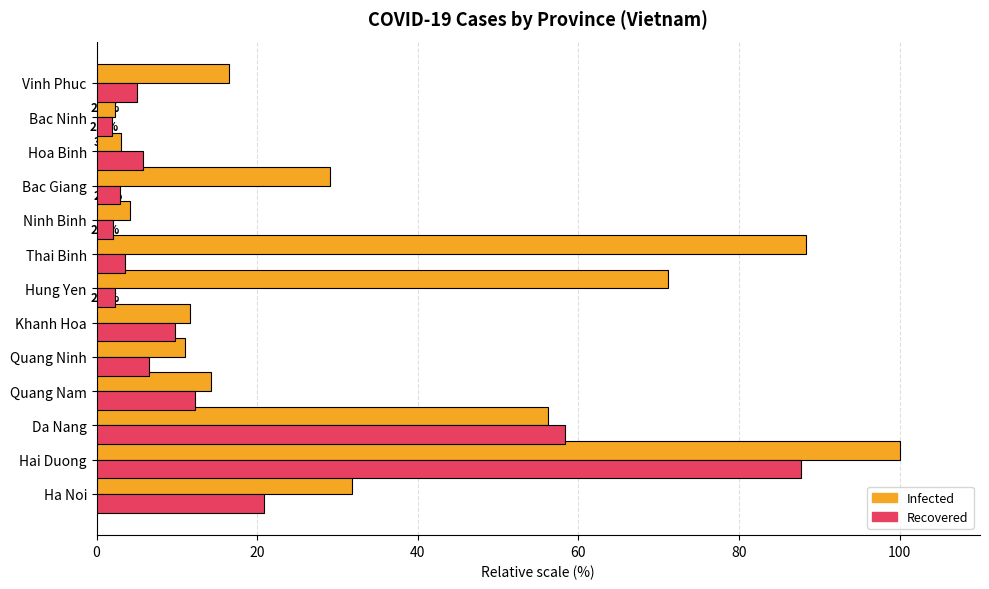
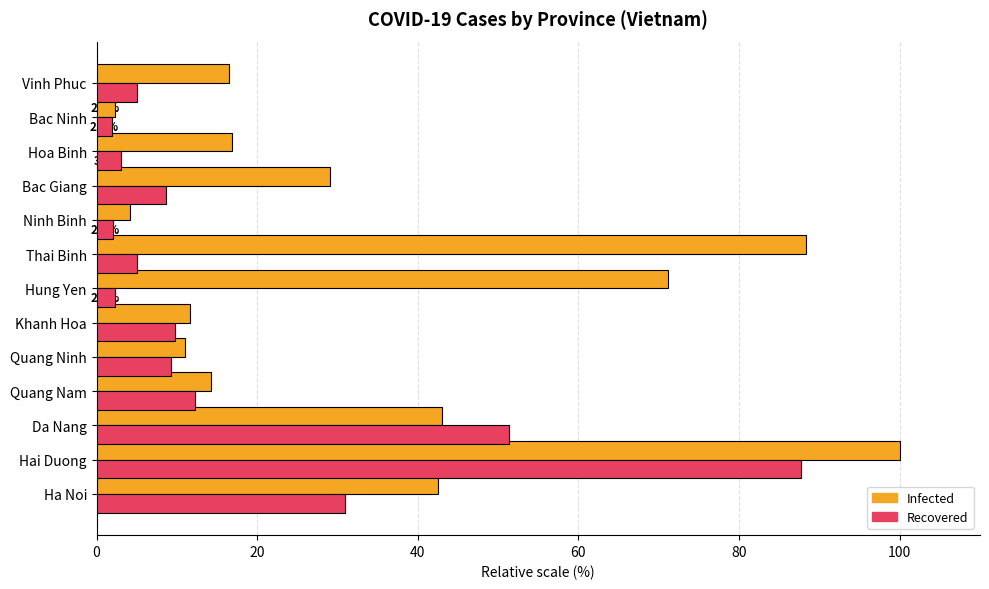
Infected, Hoa Binh: 3 -> 17
Recovered, Hoa Binh: 6 -> 3
Recovered, Bac Giang: 3 -> 9
Recovered, Thai Binh: 4 -> 5
Recovered, Quang Ninh: 7 -> 9
Infected, Da Nang: 56 -> 43
Recovered, Da Nang: 58 -> 51
Infected, Ha Noi: 31.8% -> 42.5%
Recovered, Ha Noi: 21 -> 31
